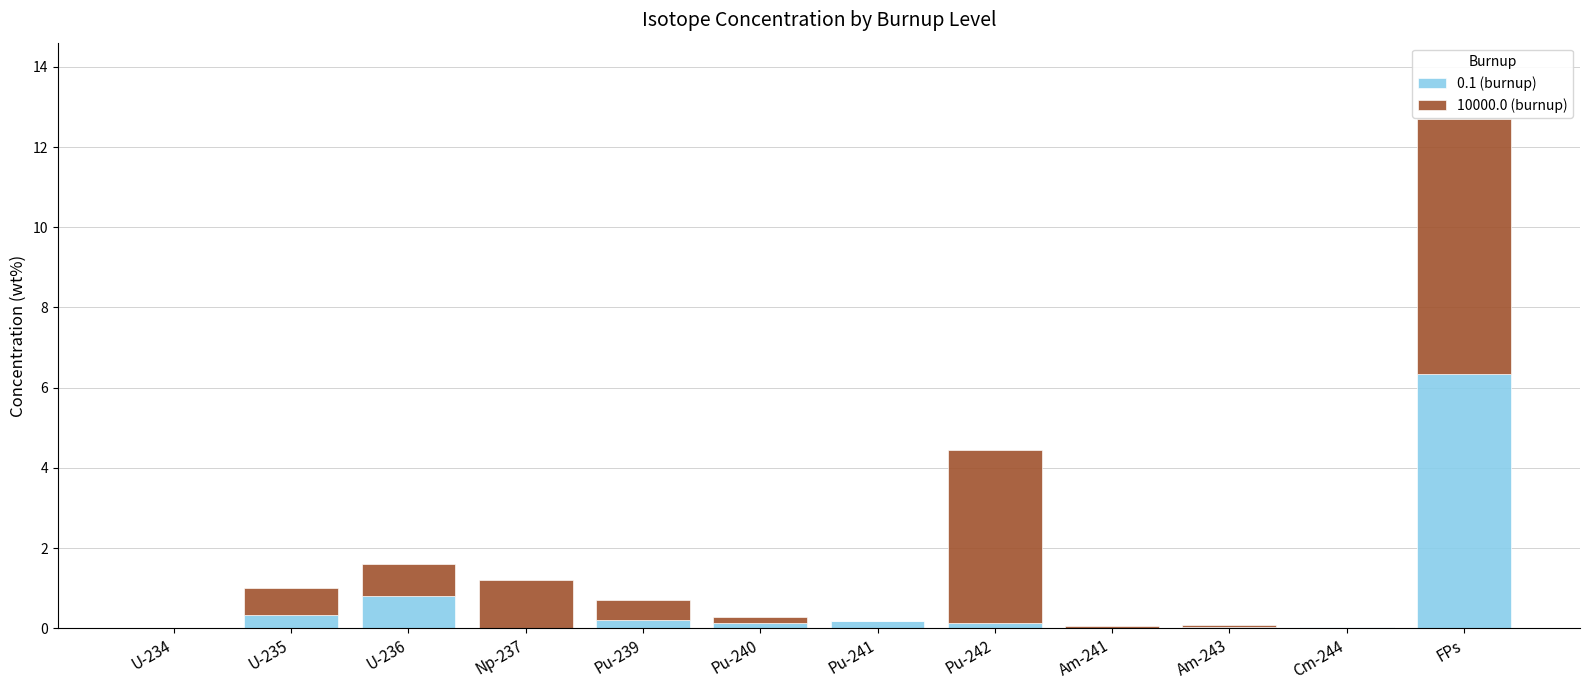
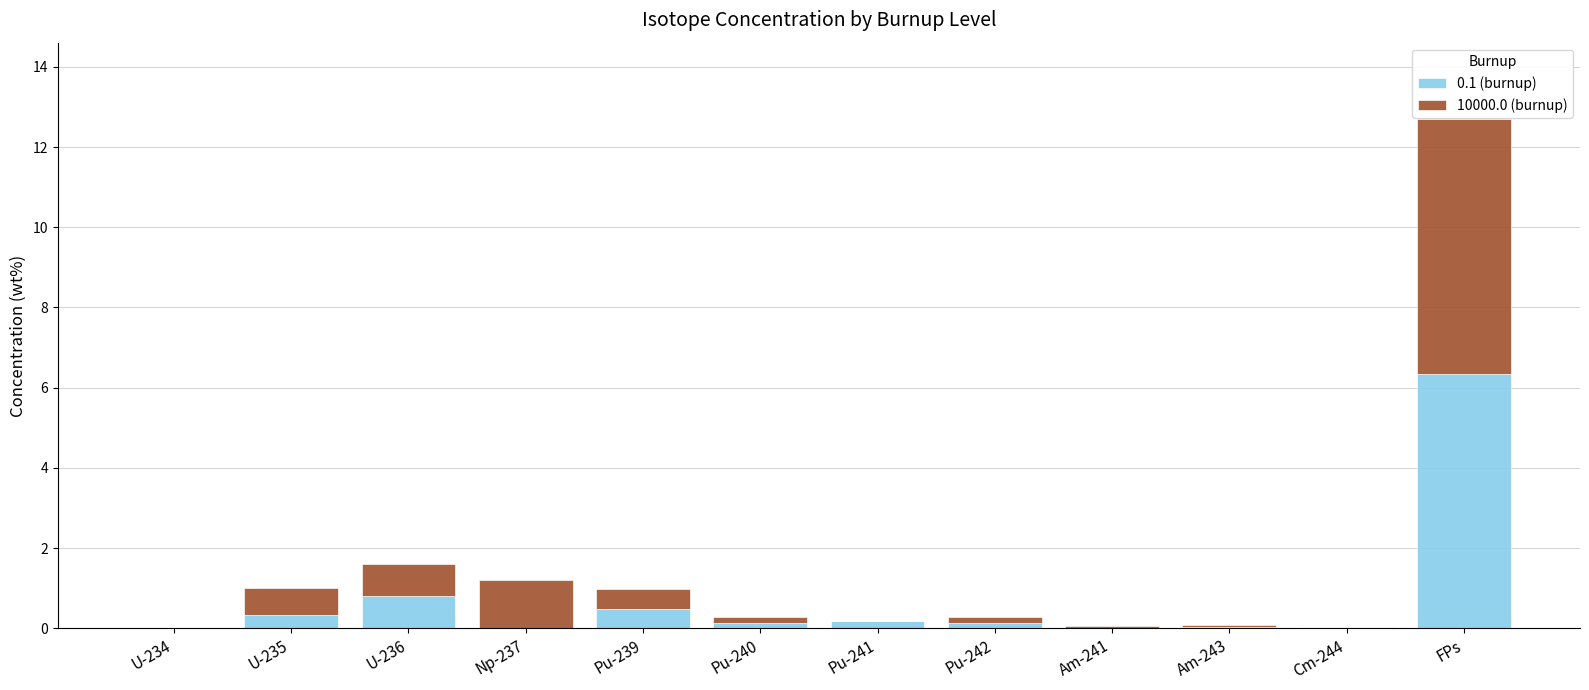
0.1 (burnup), Pu-239: 0.2 -> 0.5
10000.0 (burnup), Pu-242: 4.3 -> 0.1
